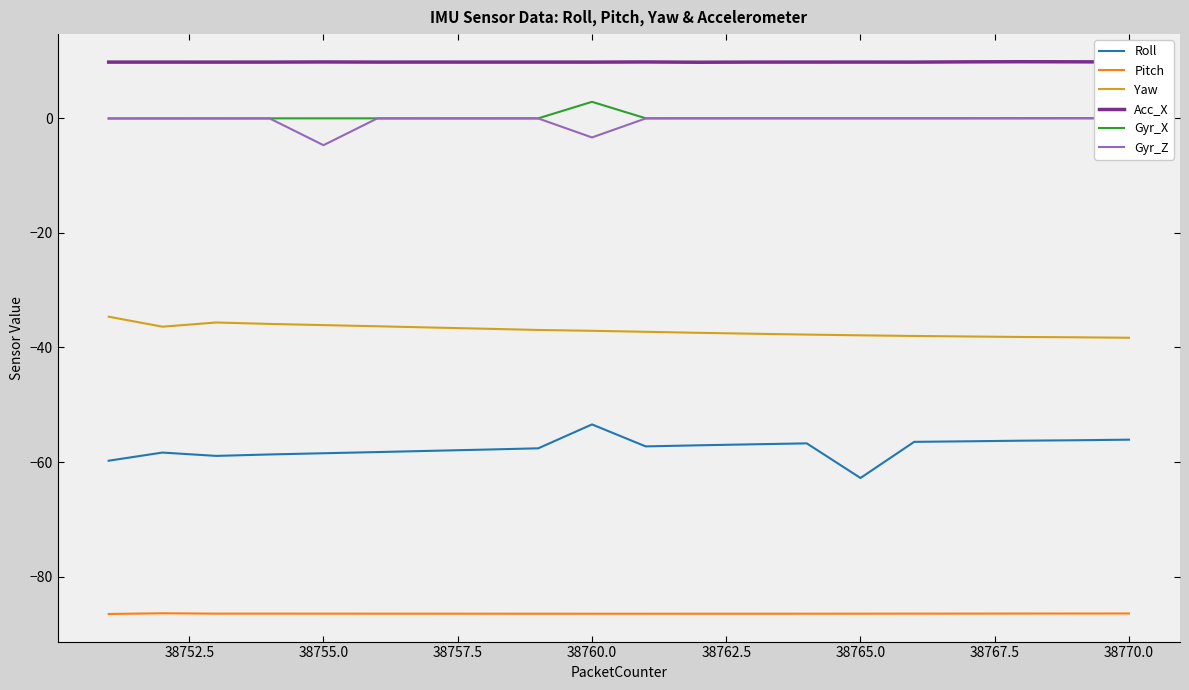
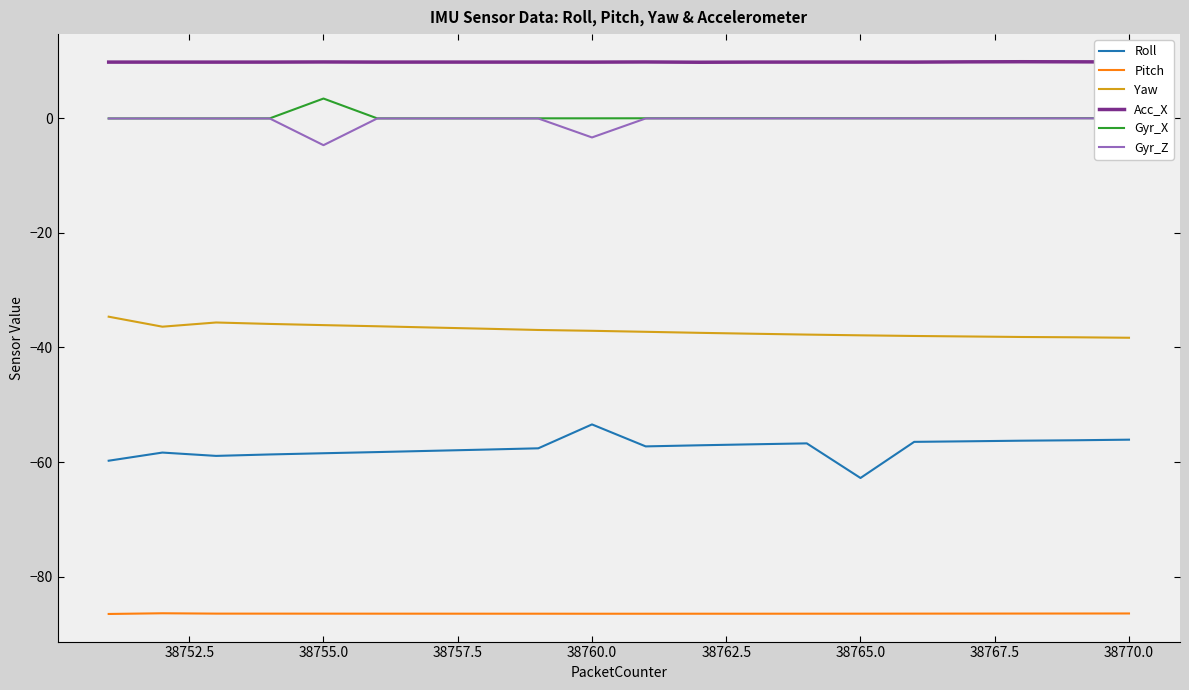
Gyr_X, 38755.0: 0 -> 3
Gyr_X, 38760.0: 3 -> 0
